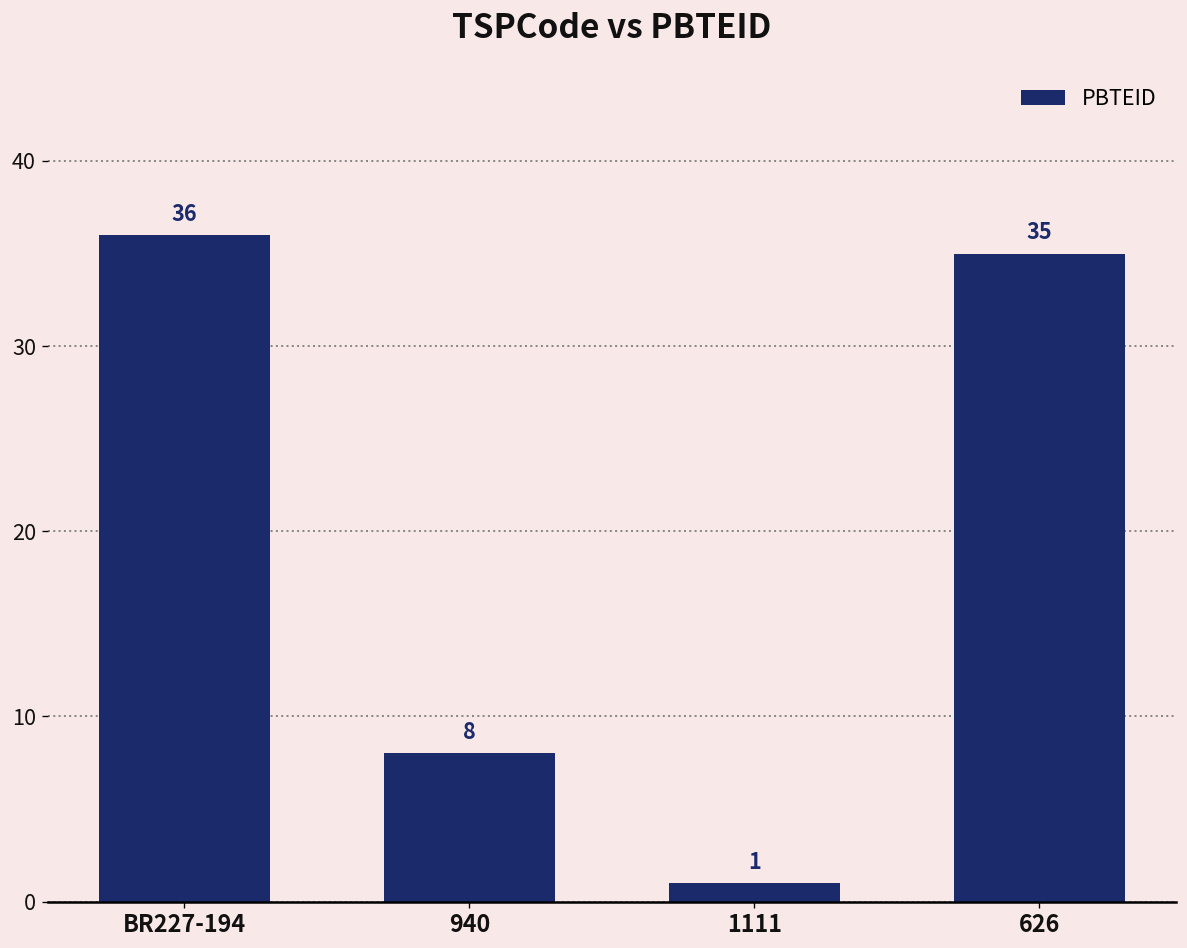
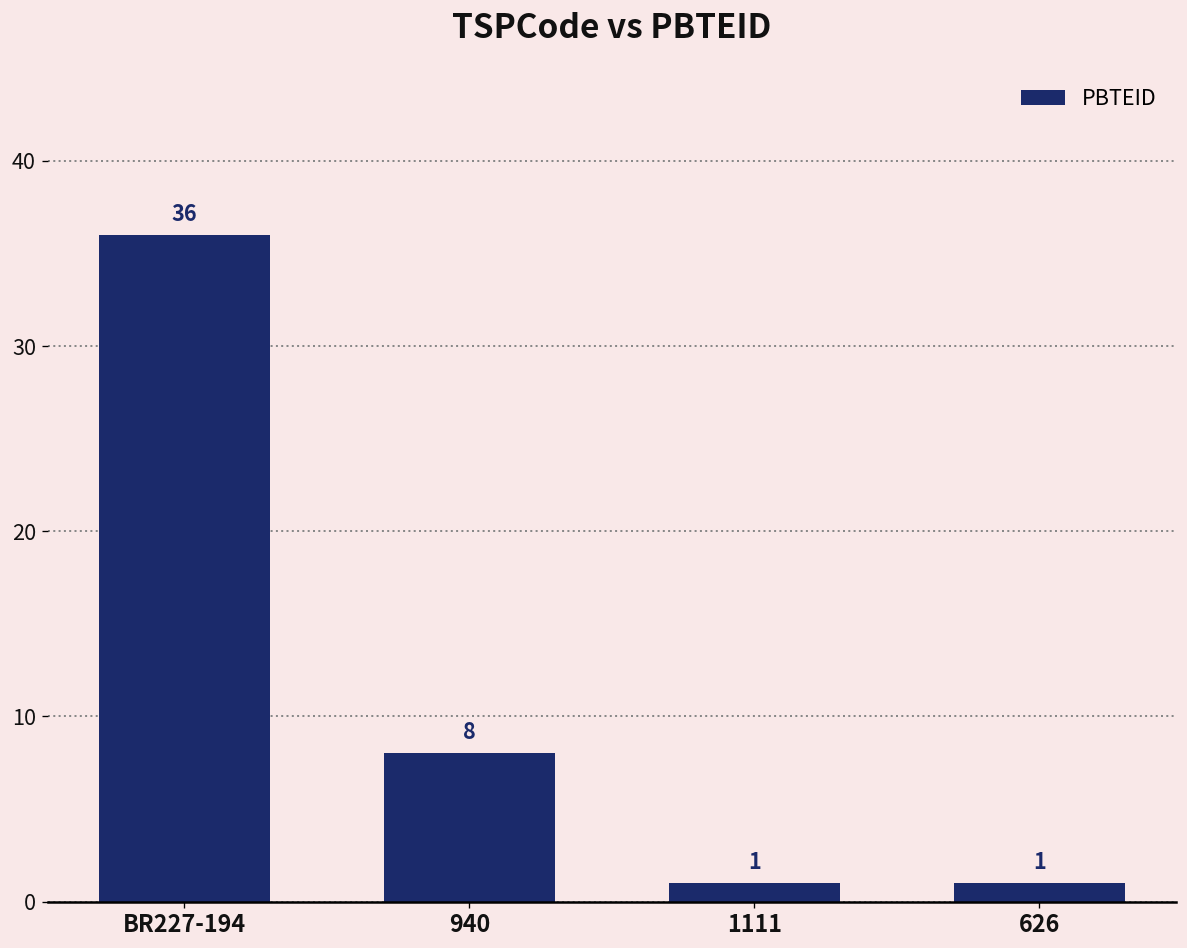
626: 35 -> 1
